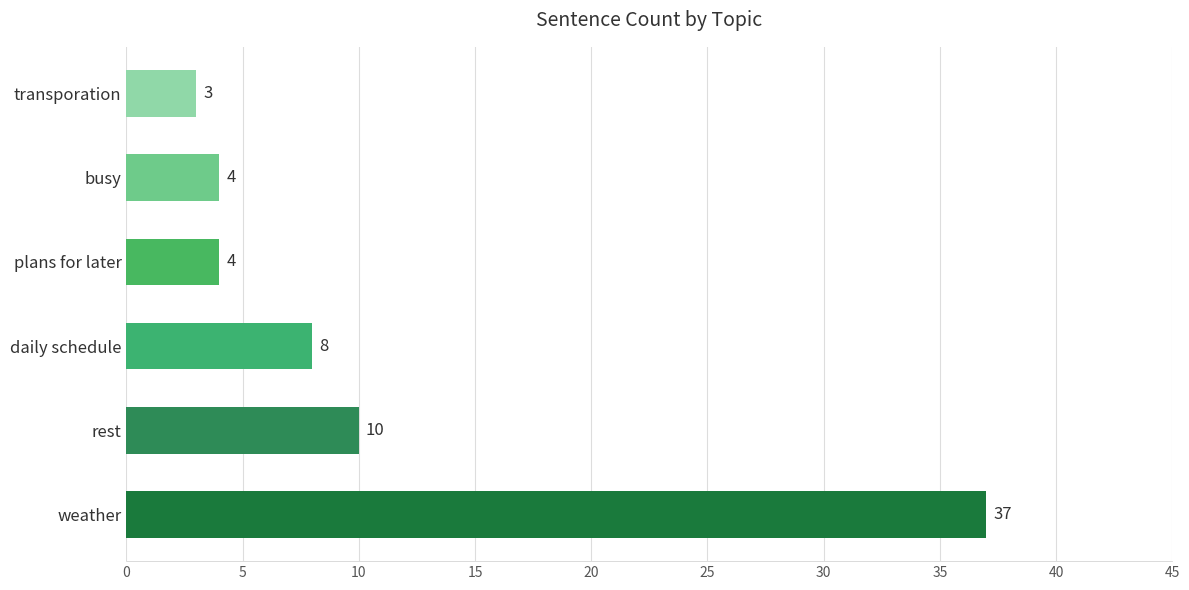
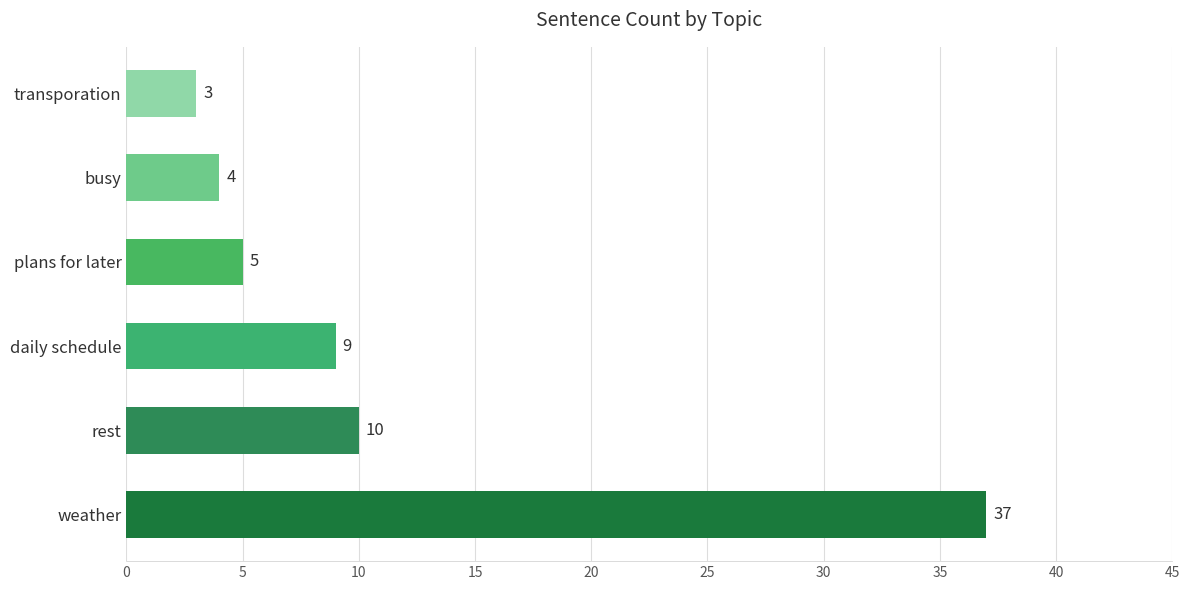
plans for later: 4 -> 5
daily schedule: 8 -> 9
